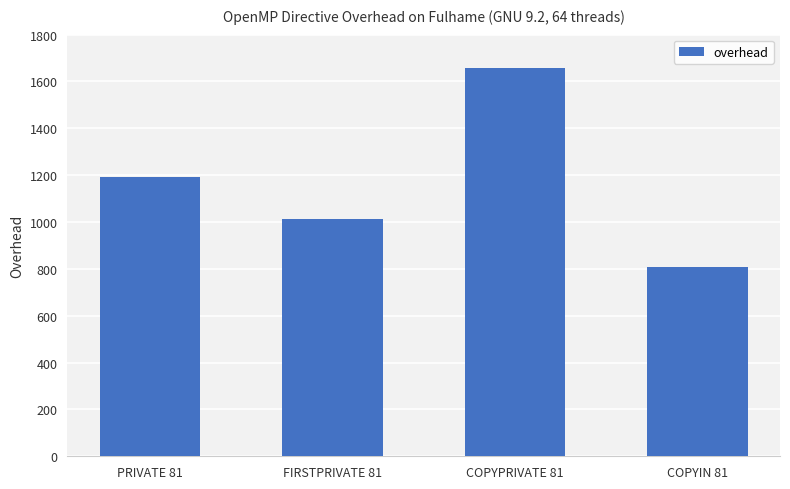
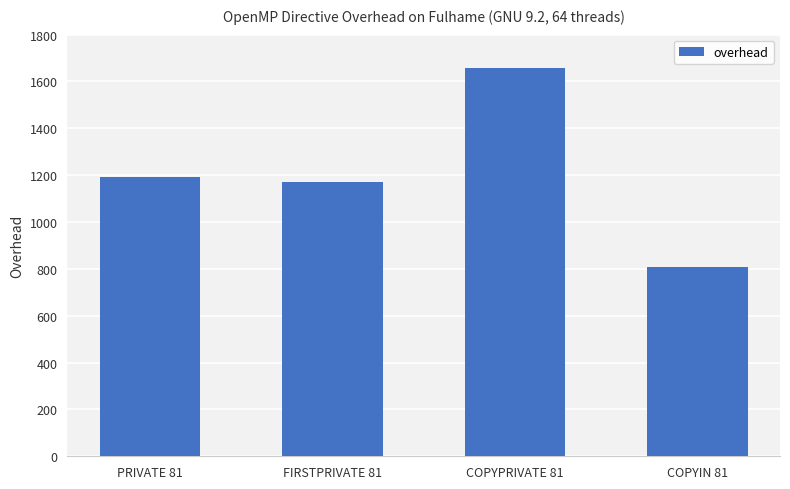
FIRSTPRIVATE 81: 1010 -> 1170
